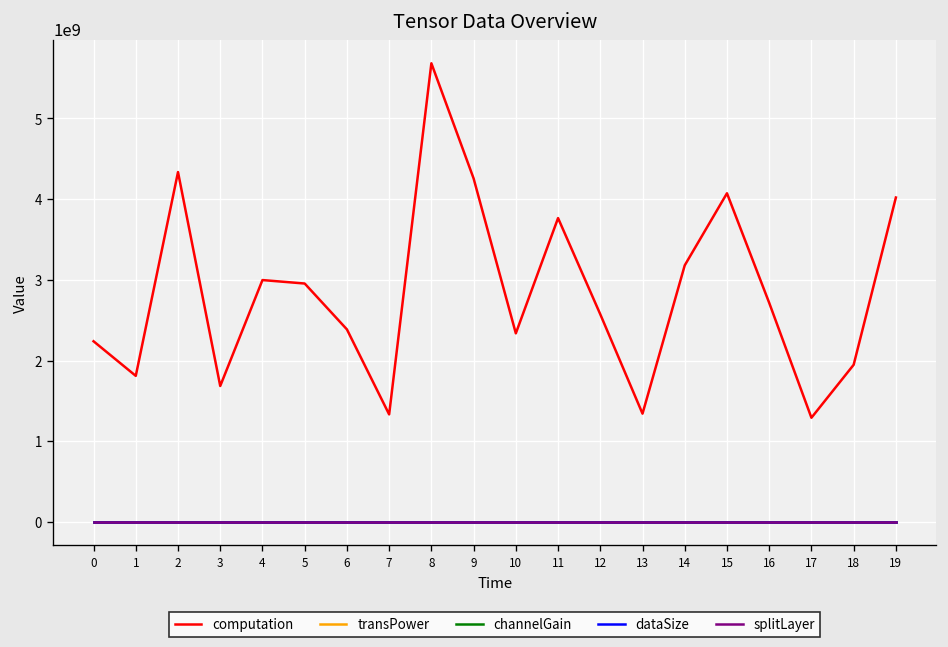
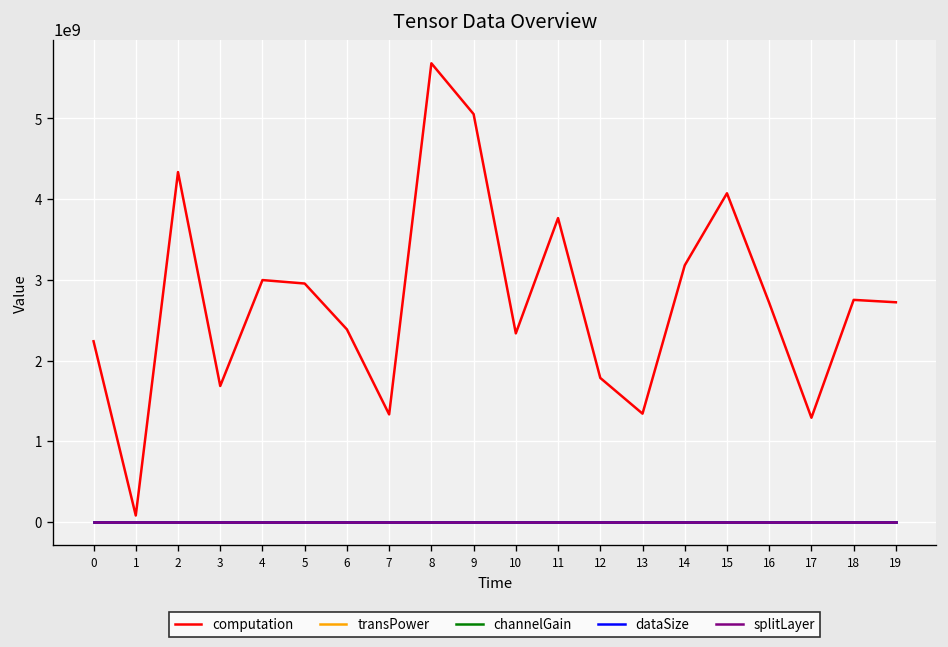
computation, 1: 1800000000 -> 100000000
computation, 9: 4300000000 -> 5100000000
computation, 12: 2600000000 -> 1800000000
computation, 18: 1900000000 -> 2800000000
computation, 19: 4000000000 -> 2700000000
